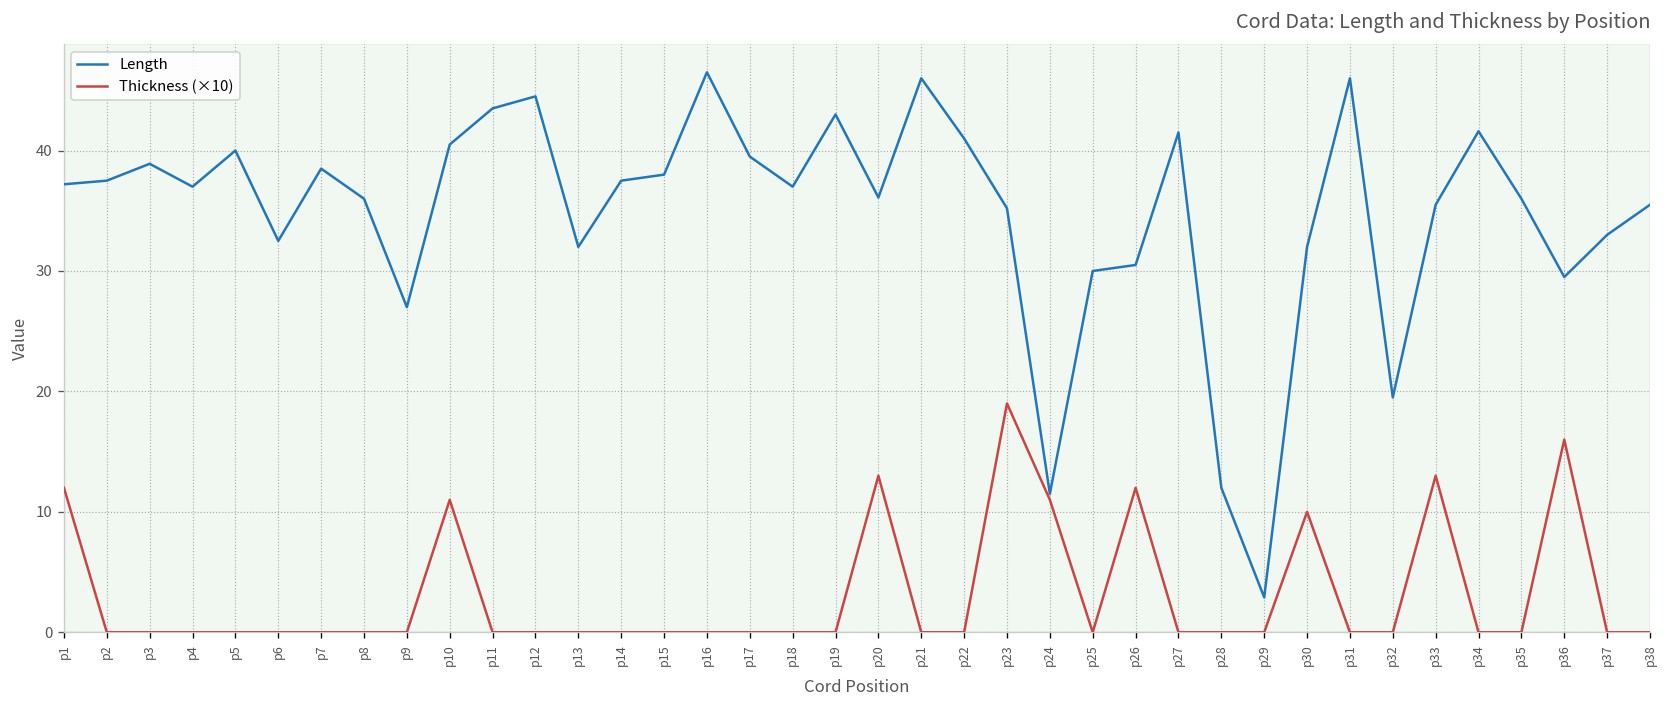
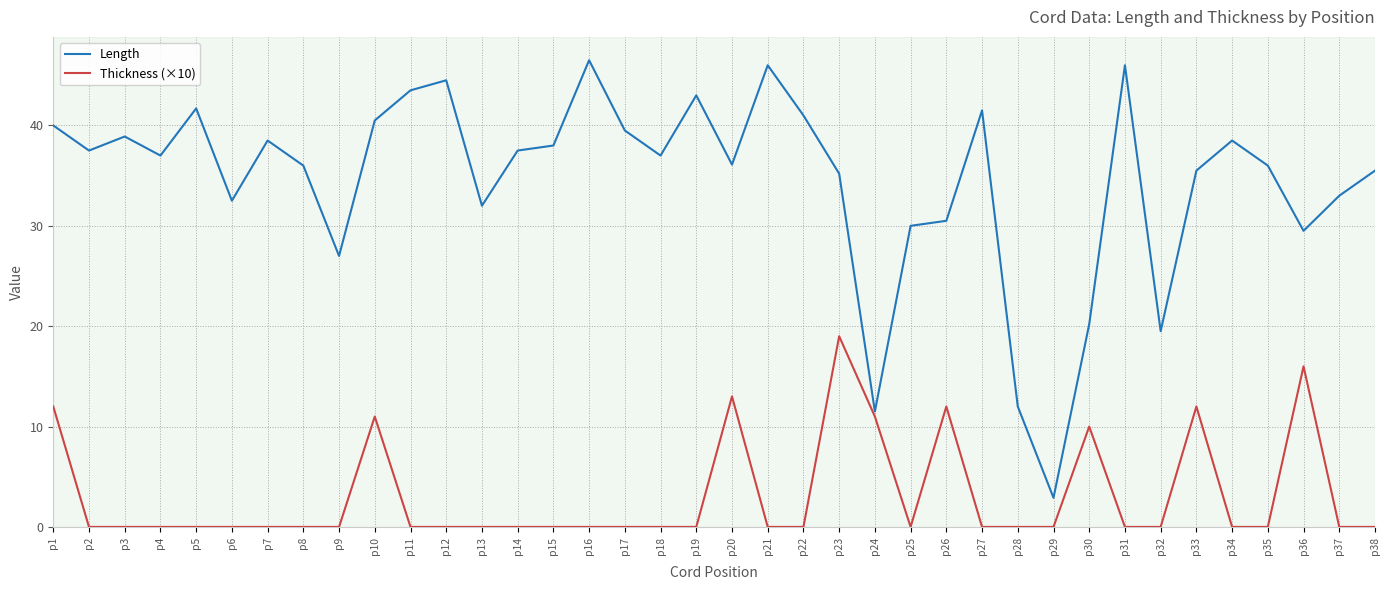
Length, p1: 37.2 -> 40.0
Length, p5: 40.0 -> 41.7
Length, p30: 32.0 -> 20.2
Thickness (×10), p33: 13.0 -> 12.0
Length, p34: 41.6 -> 38.5
